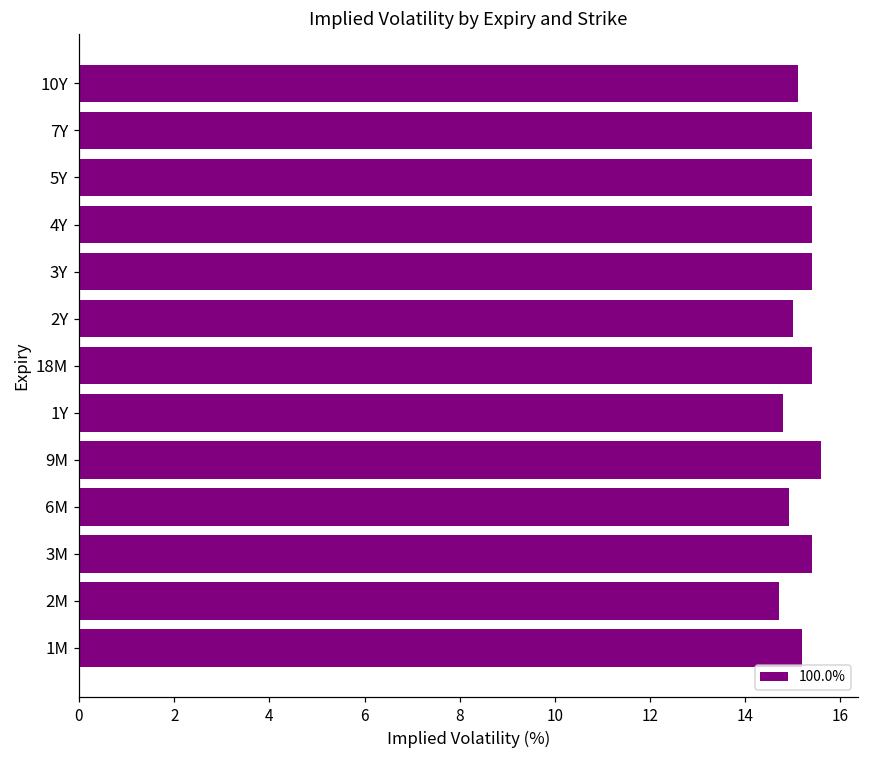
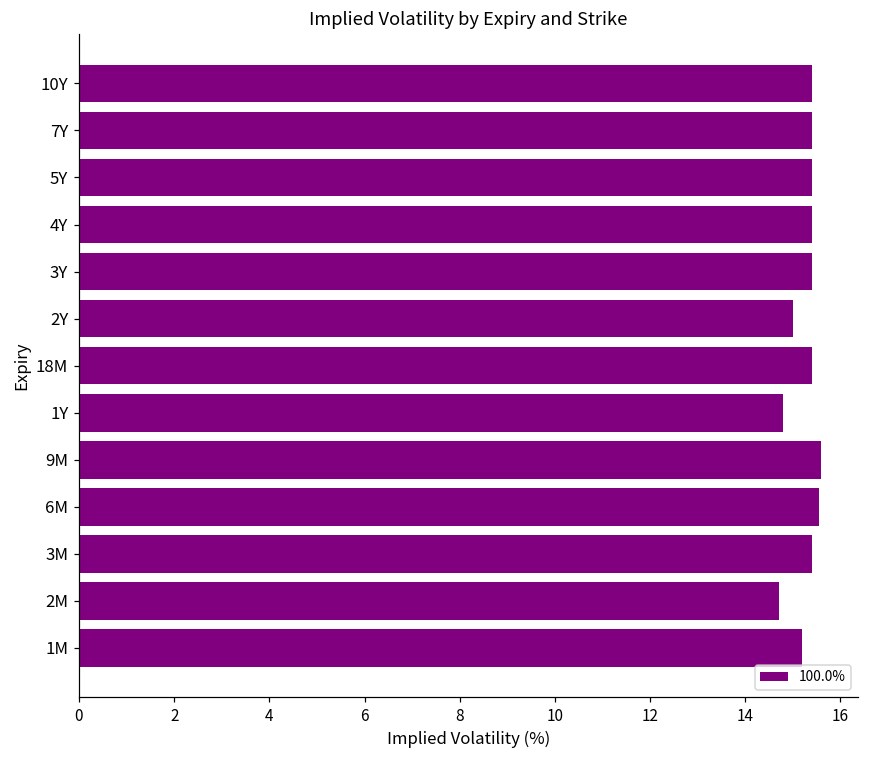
10Y: 15.1 -> 15.4
6M: 14.9 -> 15.6
